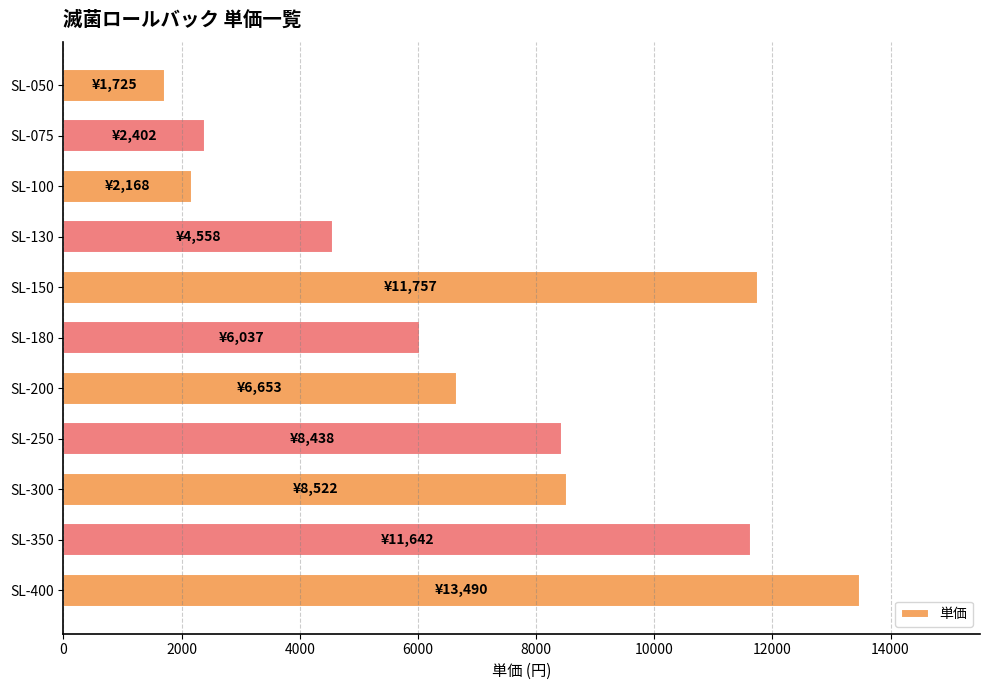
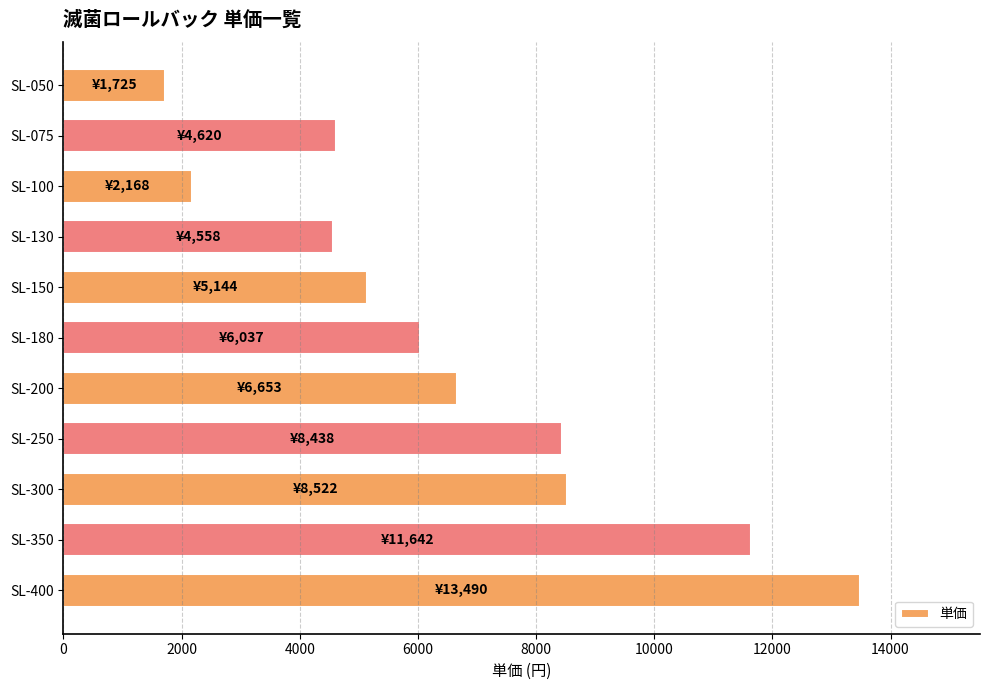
SL-075: ¥2,402 -> ¥4,620
SL-150: ¥11,757 -> ¥5,144
